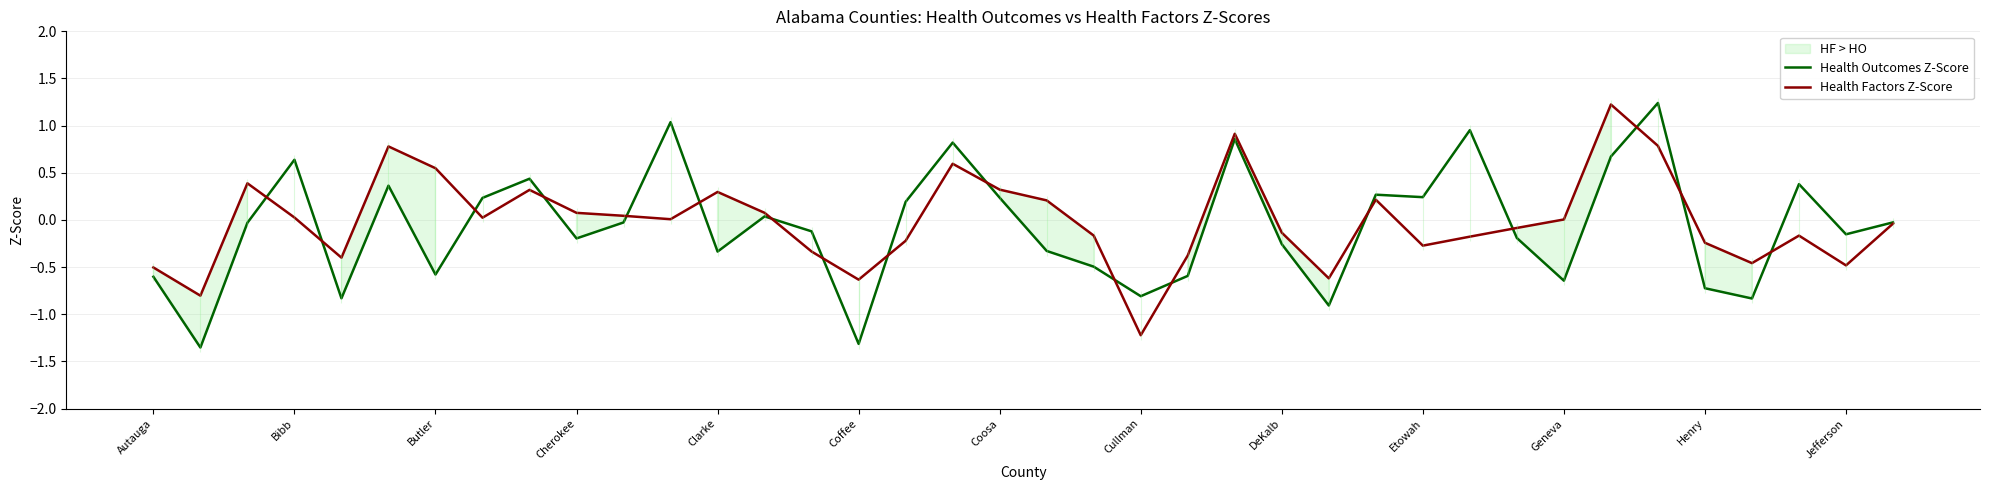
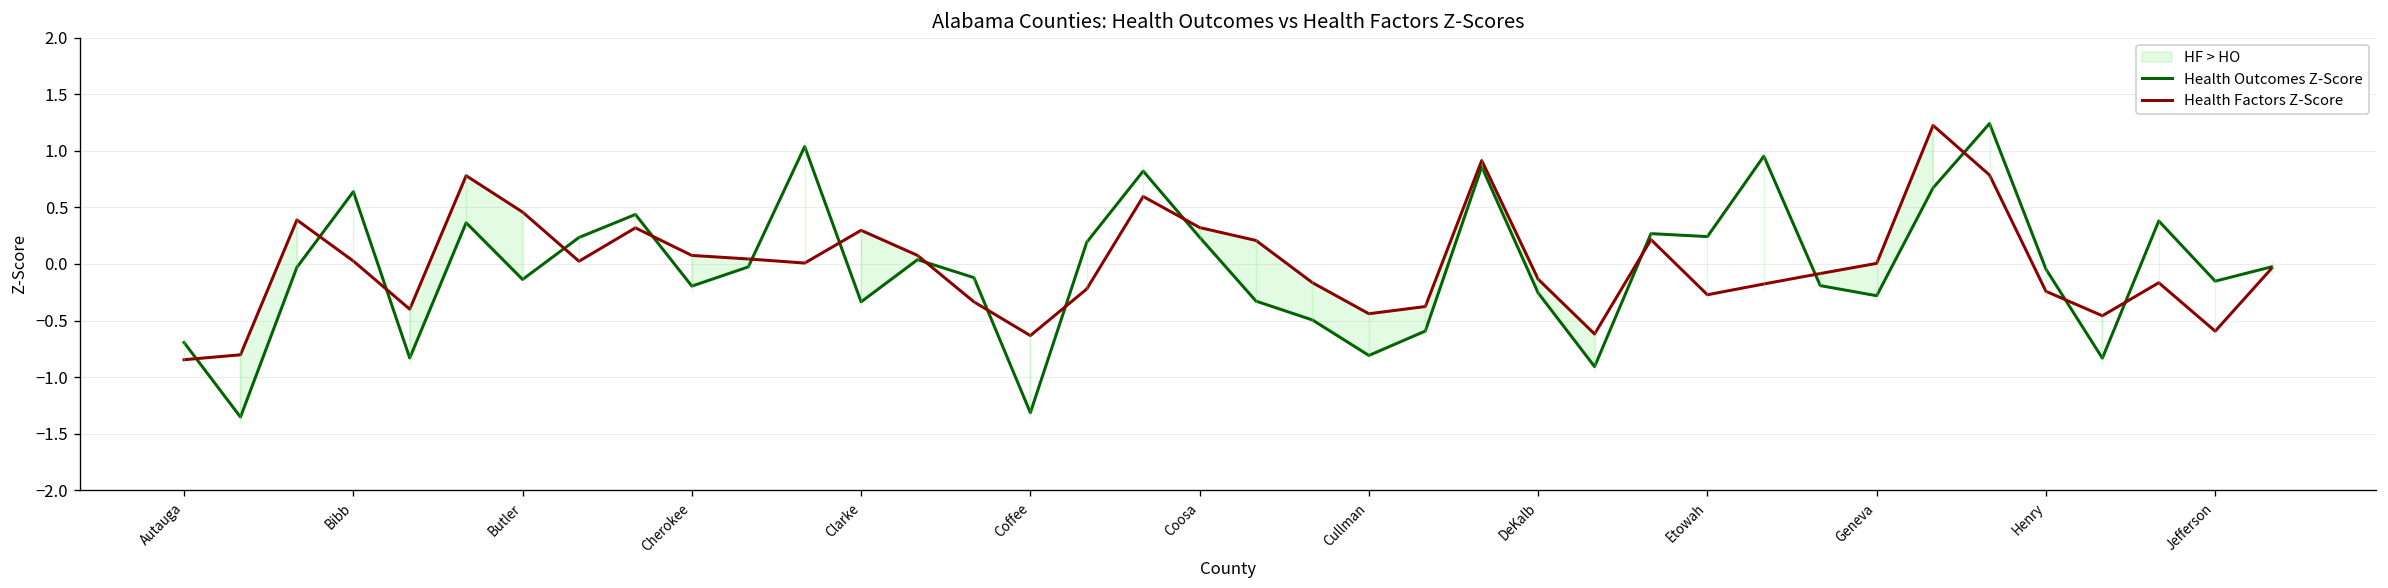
Health Outcomes Z-Score, Autauga: -0.6 -> -0.7
Health Factors Z-Score, Autauga: -0.5 -> -0.8
Health Outcomes Z-Score, Butler: -0.6 -> -0.1
Health Factors Z-Score, Butler: 0.55 -> 0.46
Health Factors Z-Score, Cullman: -1.2 -> -0.4
Health Outcomes Z-Score, Geneva: -0.6 -> -0.3
Health Outcomes Z-Score, Henry: -0.7 -> 0.0
Health Factors Z-Score, Jefferson: -0.5 -> -0.6
